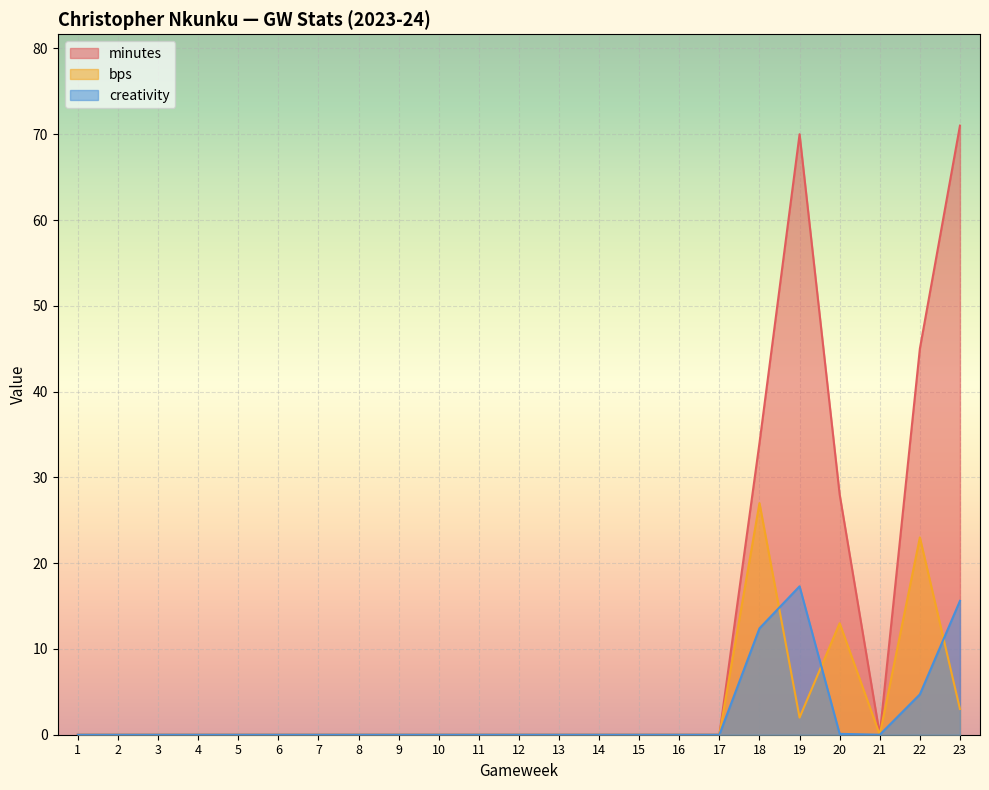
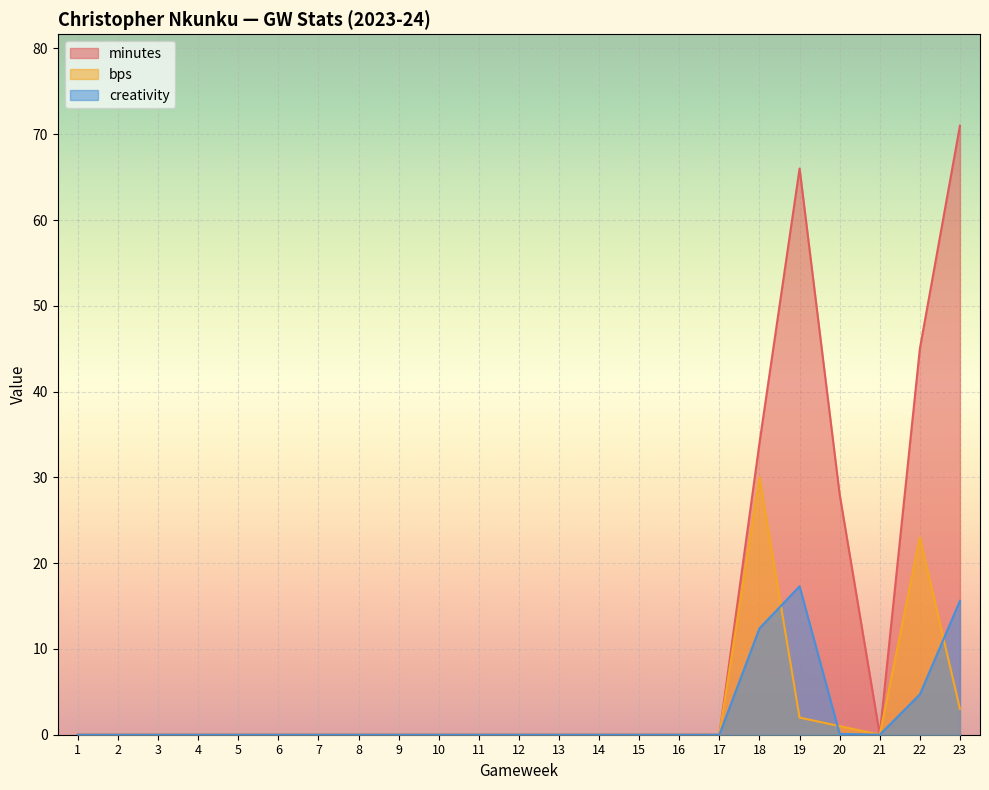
bps, 18: 27 -> 30
minutes, 19: 70 -> 66
bps, 20: 13 -> 1
